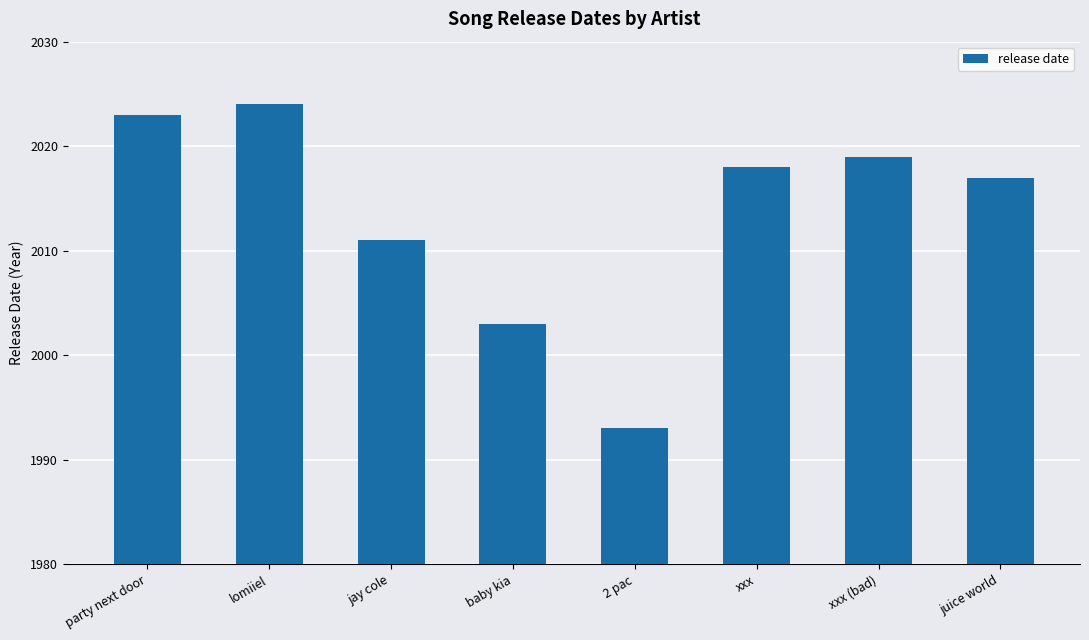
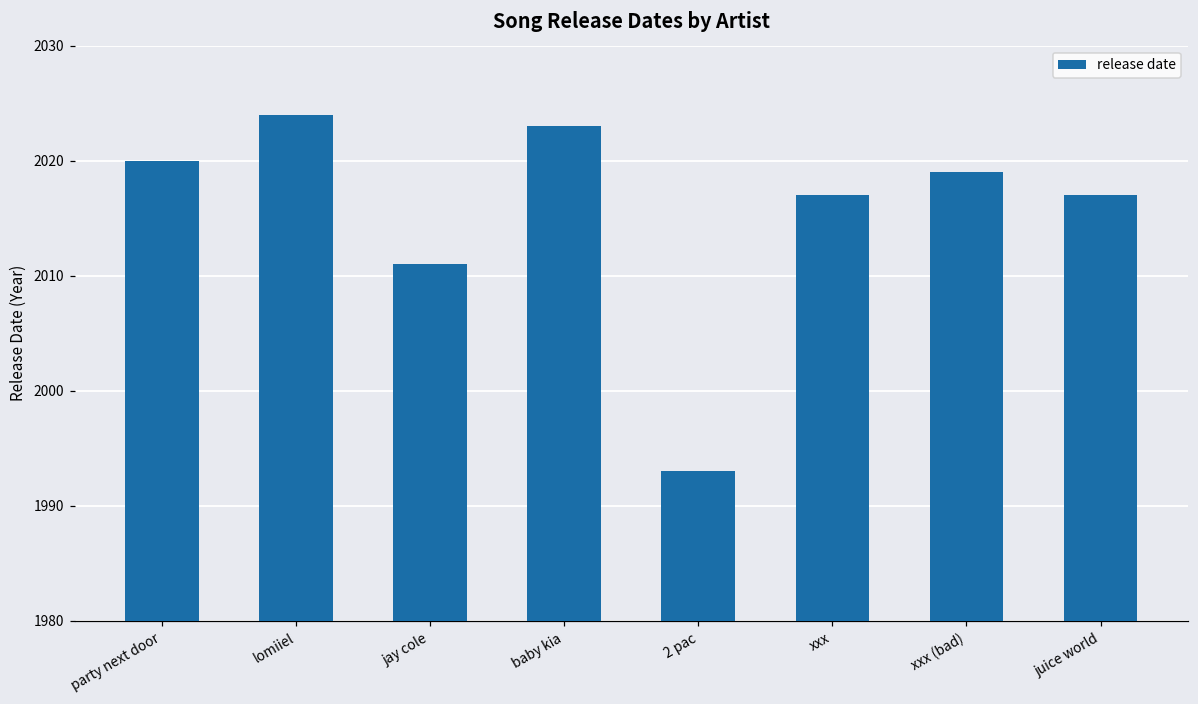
party next door: 2023 -> 2020
baby kia: 2003 -> 2023
xxx: 2018 -> 2017
